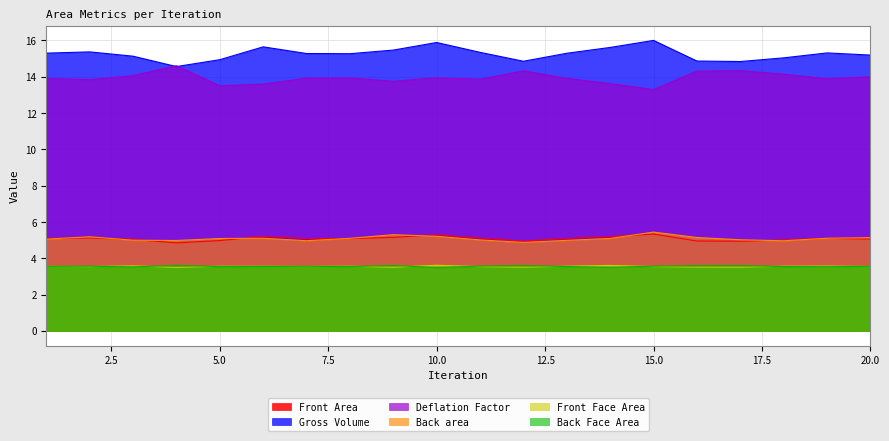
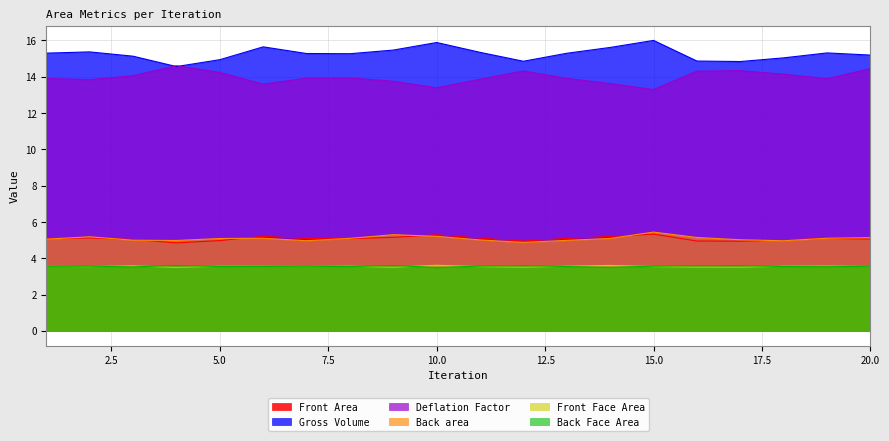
Deflation Factor, 5.0: 13.5 -> 14.2
Deflation Factor, 10.0: 13.9 -> 13.4
Deflation Factor, 20.0: 14.0 -> 14.5
